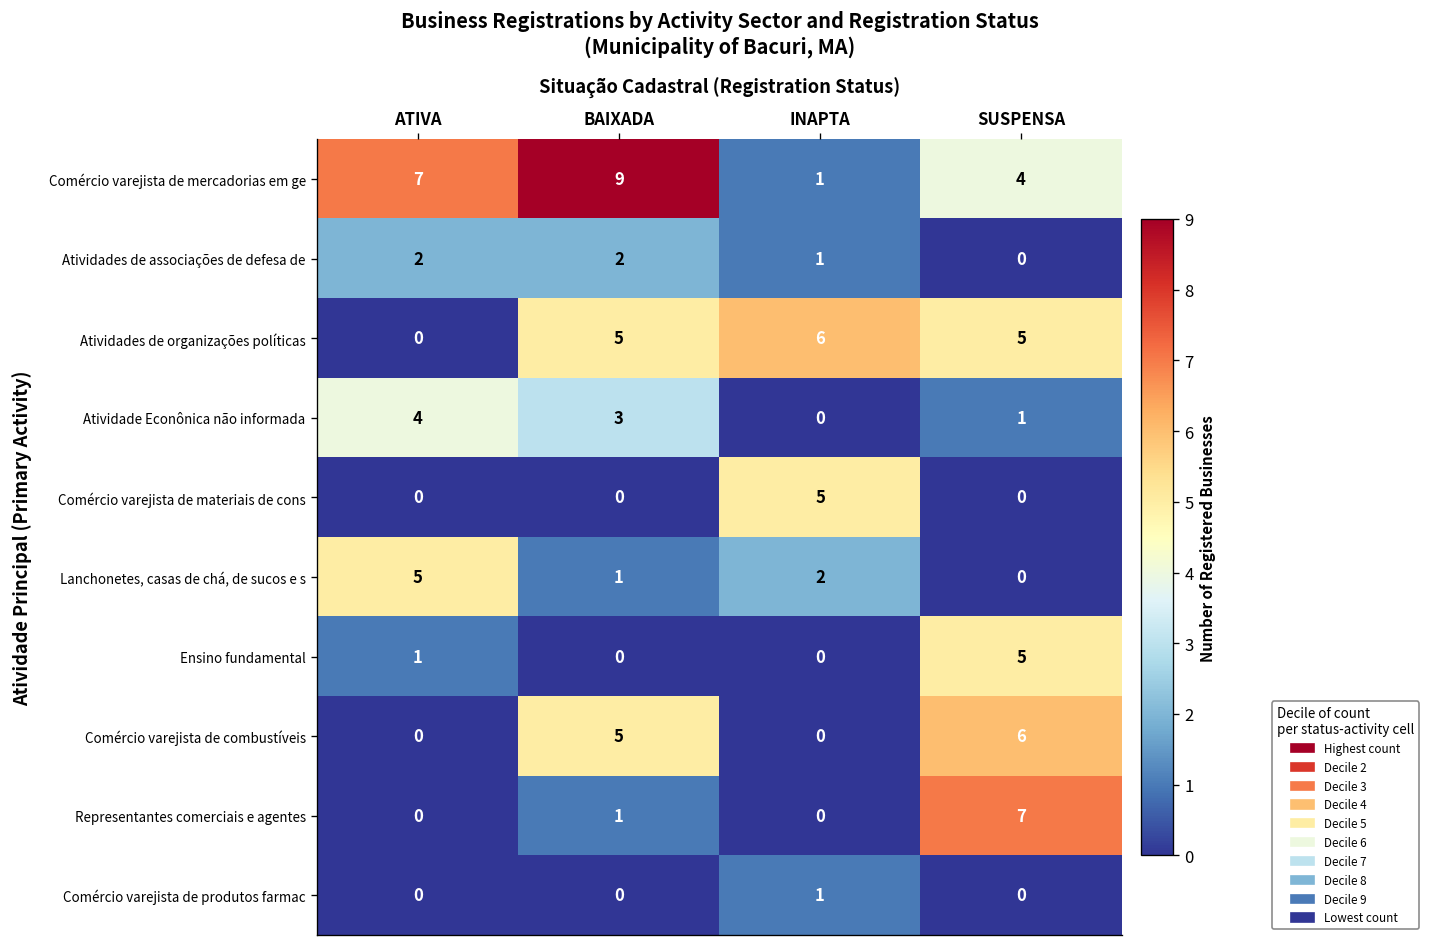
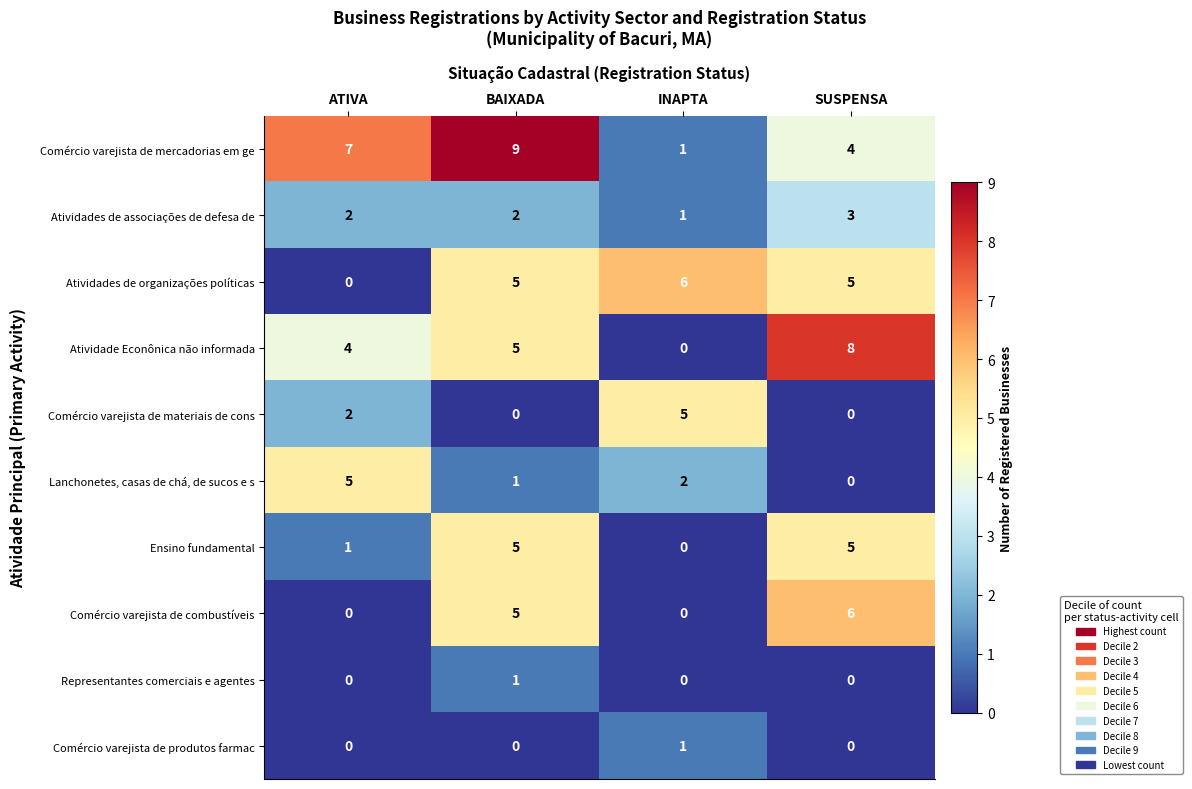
Atividades de associações de defesa de, SUSPENSA: 0 -> 3
Atividade Econônica não informada, BAIXADA: 3 -> 5
Atividade Econônica não informada, SUSPENSA: 1 -> 8
Comércio varejista de materiais de cons, ATIVA: 0 -> 2
Ensino fundamental, BAIXADA: 0 -> 5
Representantes comerciais e agentes, SUSPENSA: 7 -> 0
